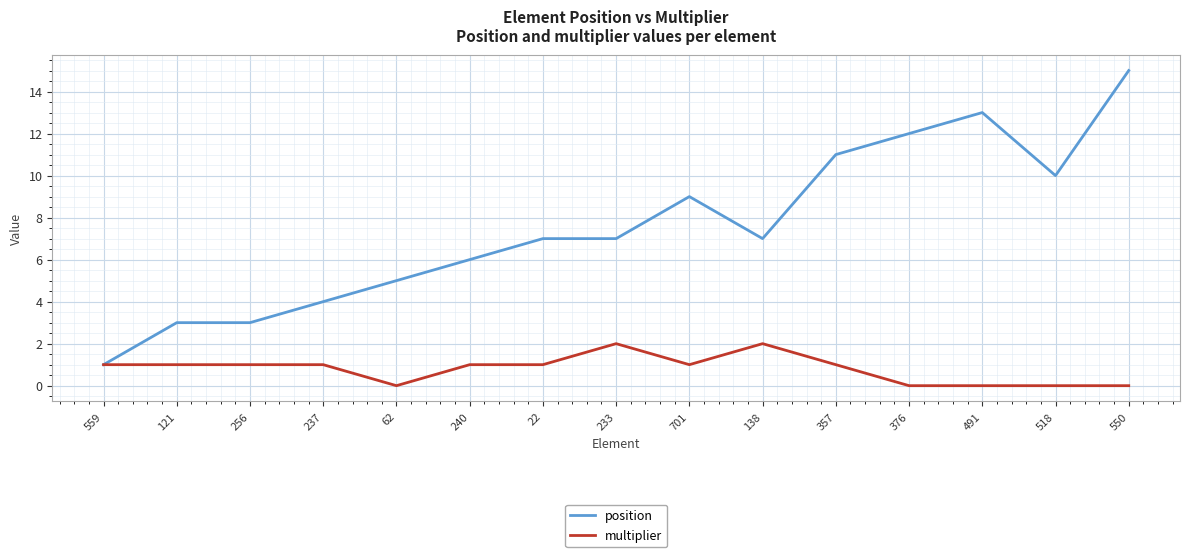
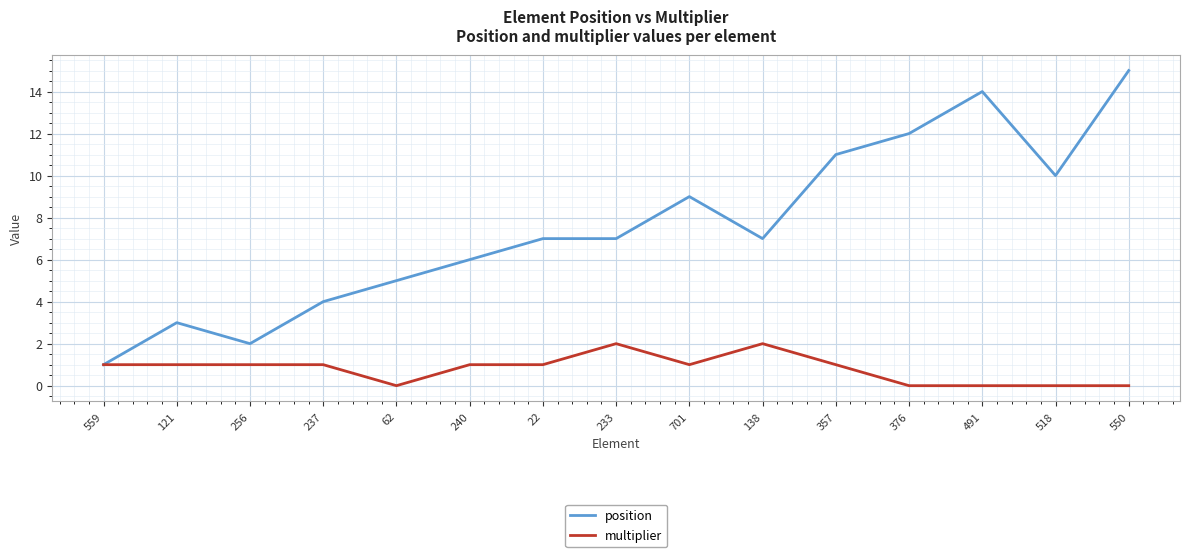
position, 256: 3 -> 2
position, 491: 13 -> 14
